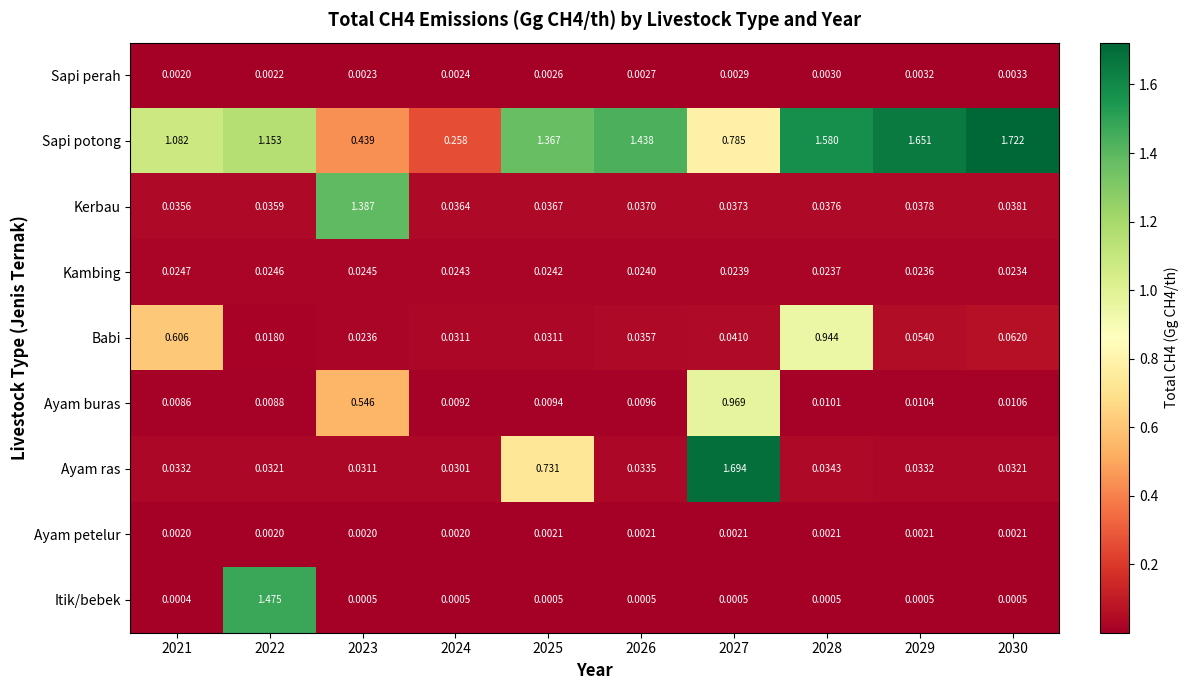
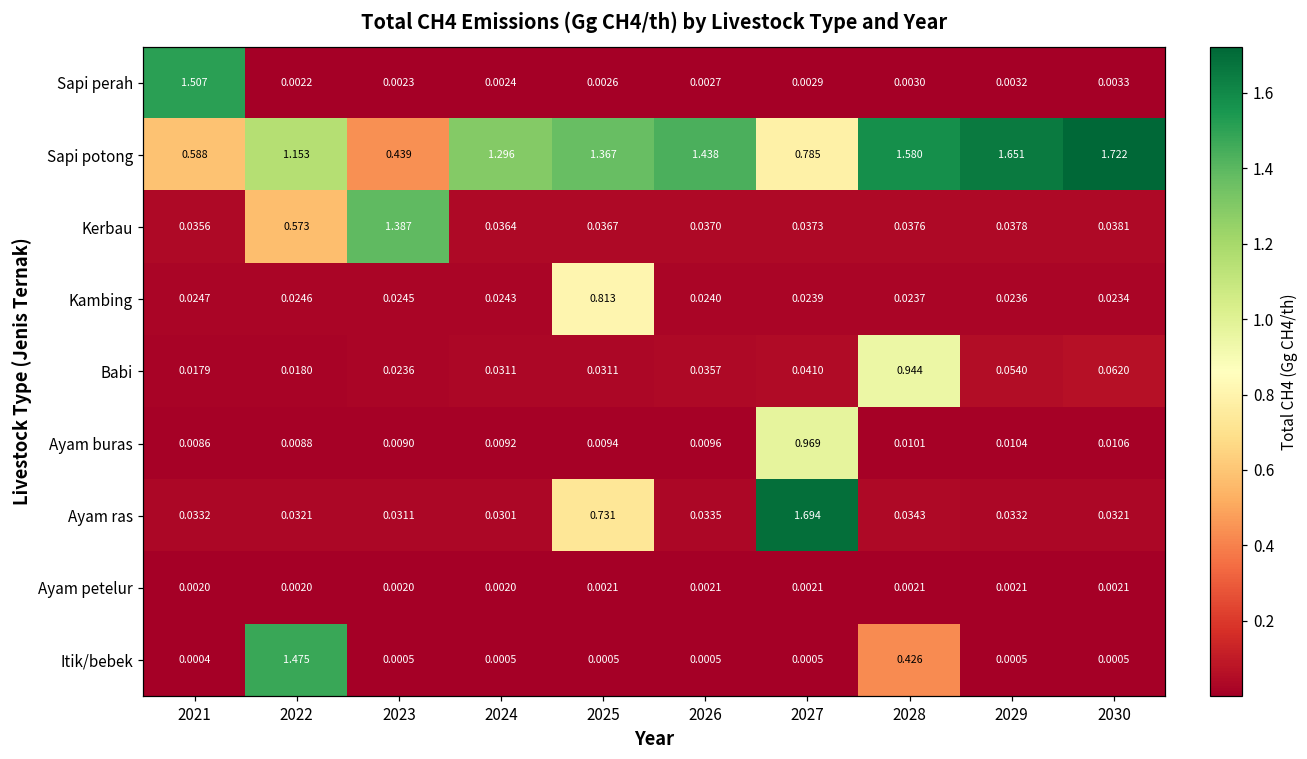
Sapi perah, 2021: 0.0020 -> 1.507
Sapi potong, 2021: 1.082 -> 0.588
Sapi potong, 2024: 0.258 -> 1.296
Kerbau, 2022: 0.0359 -> 0.573
Kambing, 2025: 0.0242 -> 0.813
Babi, 2021: 0.606 -> 0.0179
Ayam buras, 2023: 0.546 -> 0.0090
Itik/bebek, 2028: 0.0005 -> 0.426
